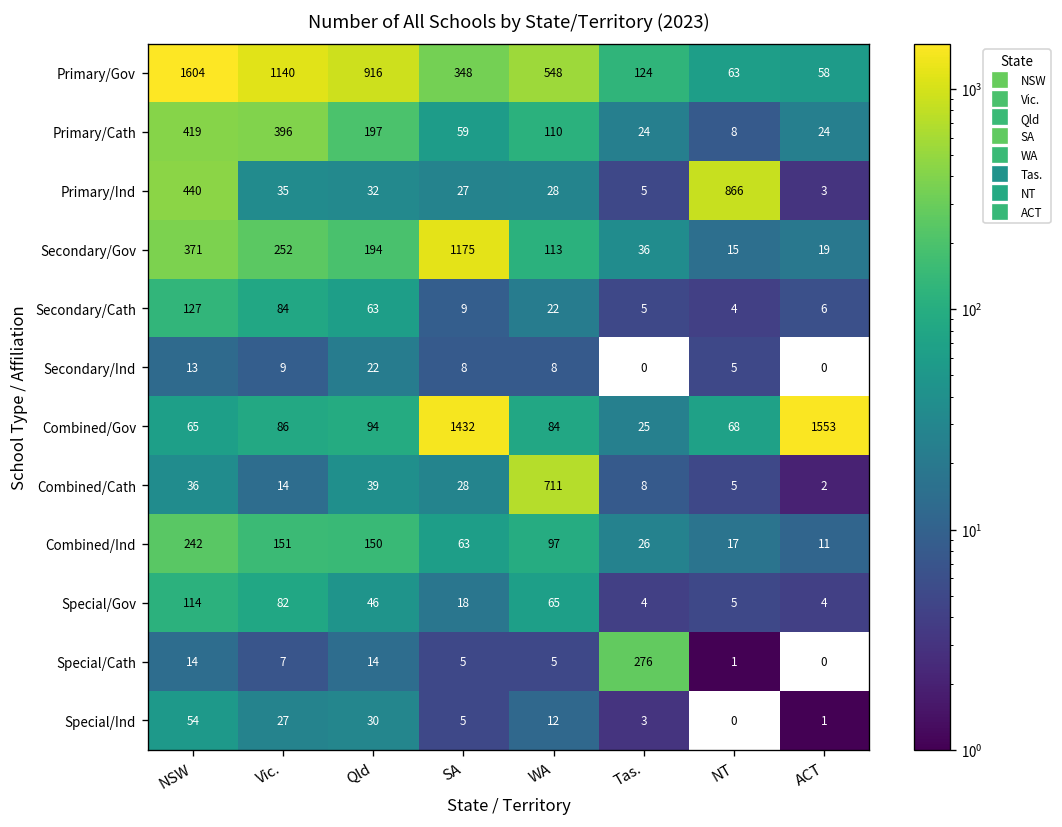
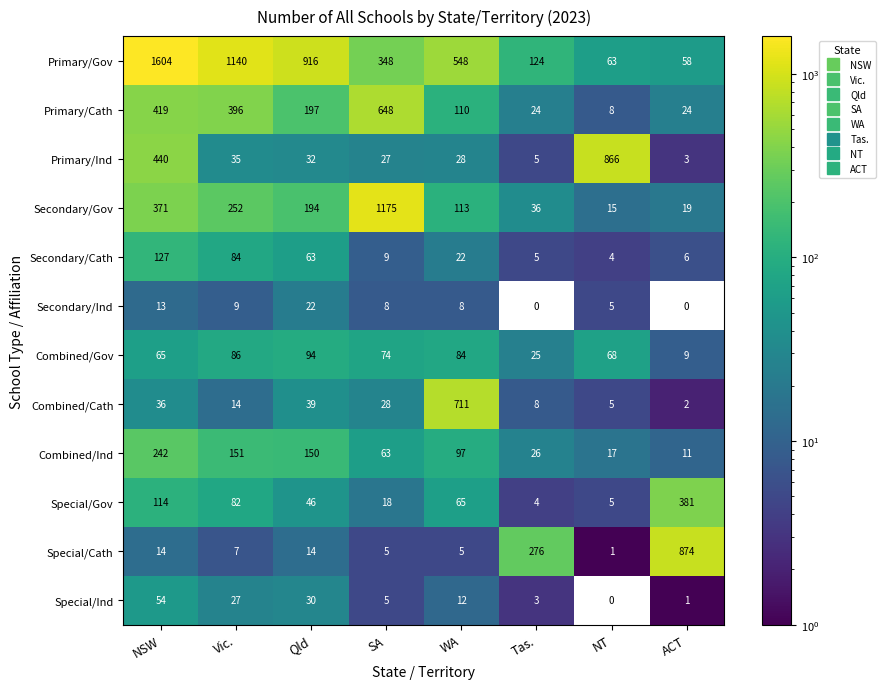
Primary/Cath, SA: 59 -> 648
Combined/Gov, SA: 1432 -> 74
Combined/Gov, ACT: 1553 -> 9
Special/Gov, ACT: 4 -> 381
Special/Cath, ACT: 0 -> 874
